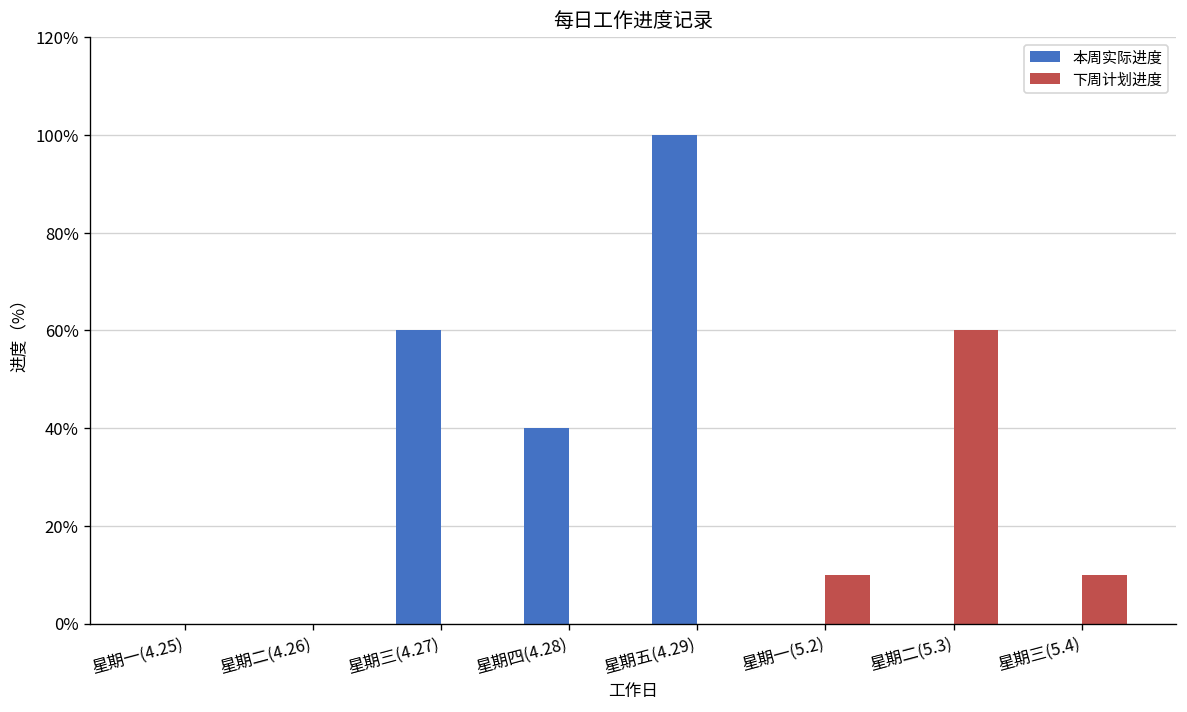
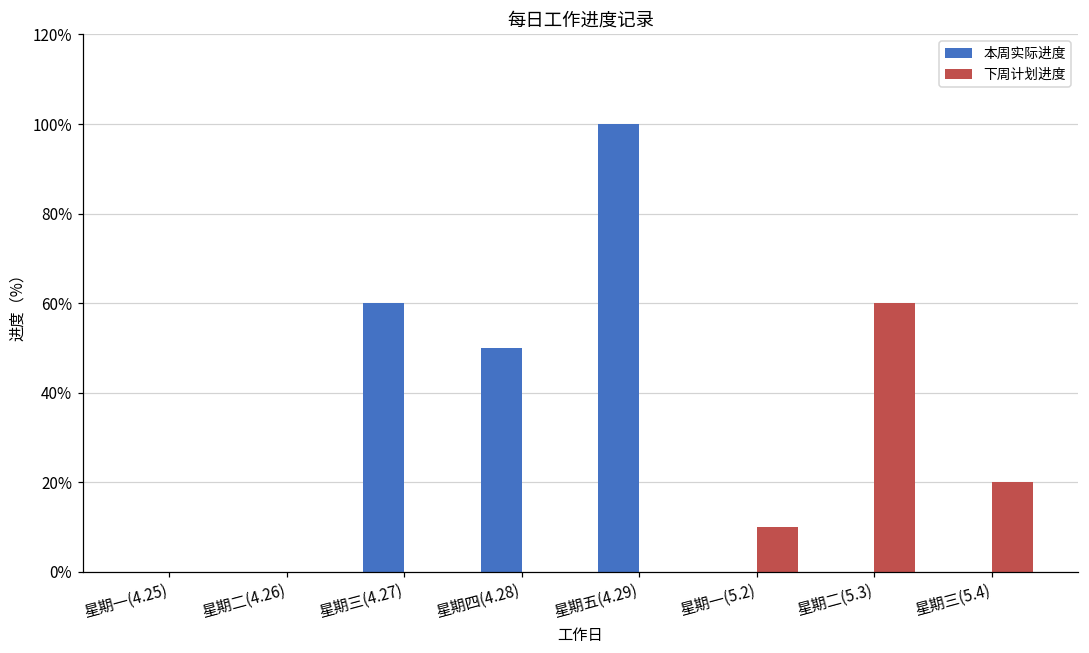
本周实际进度, 星期四(4.28): 40% -> 50%
下周计划进度, 星期三(5.4): 10% -> 20%
